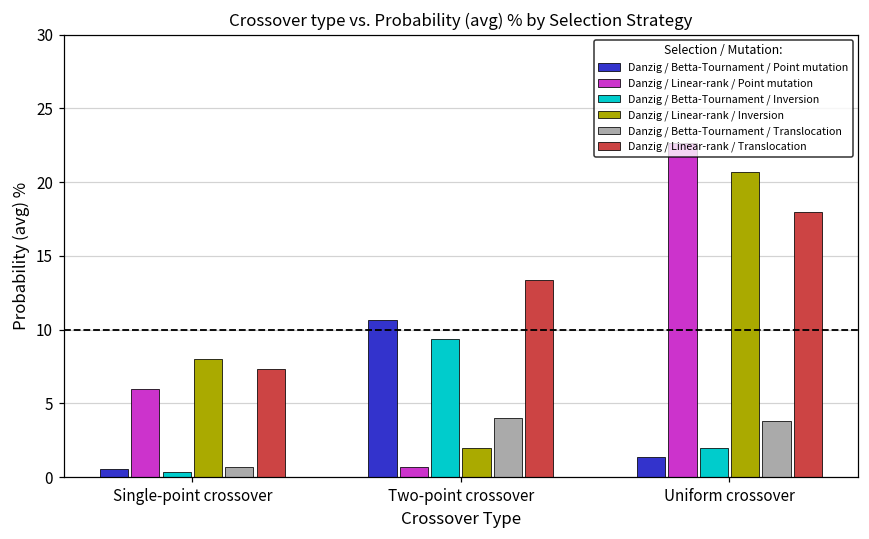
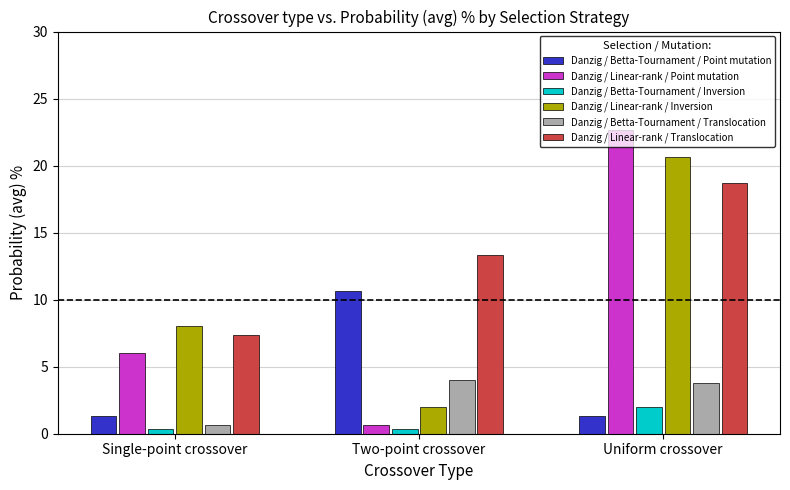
Danzig / Betta-Tournament / Point mutation, Single-point crossover: 0.6 -> 1.3
Danzig / Betta-Tournament / Inversion, Two-point crossover: 9.3 -> 0.4
Danzig / Linear-rank / Translocation, Uniform crossover: 18.0 -> 18.7
